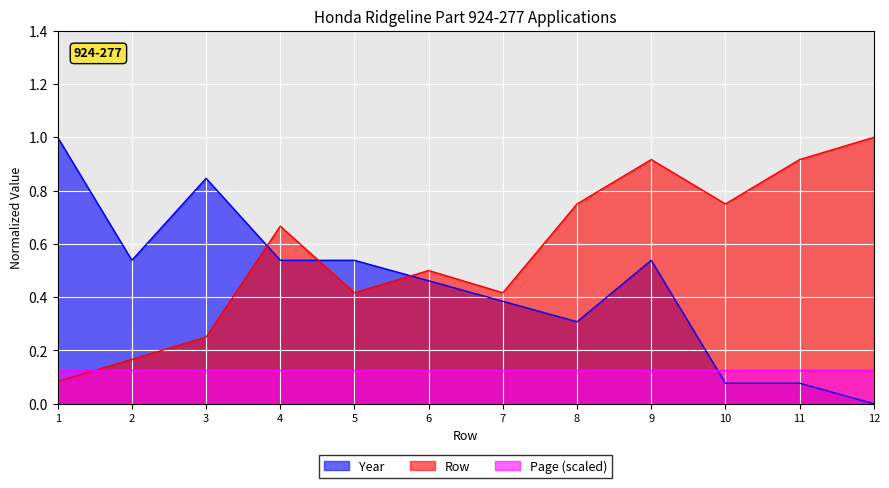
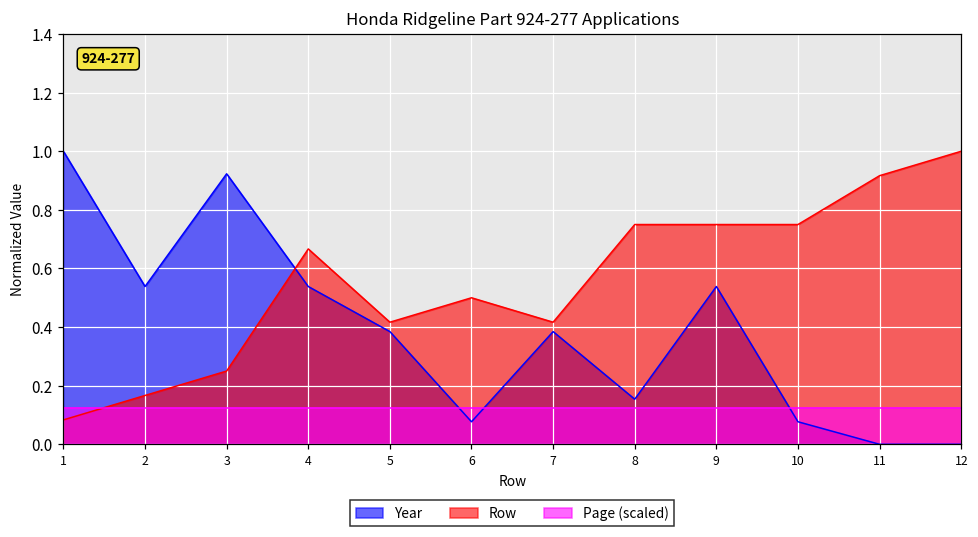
Year, 3: 0.85 -> 0.92
Year, 5: 0.54 -> 0.38
Year, 6: 0.46 -> 0.08
Year, 8: 0.31 -> 0.15
Row, 9: 0.92 -> 0.75
Year, 11: 0.08 -> 0.00
